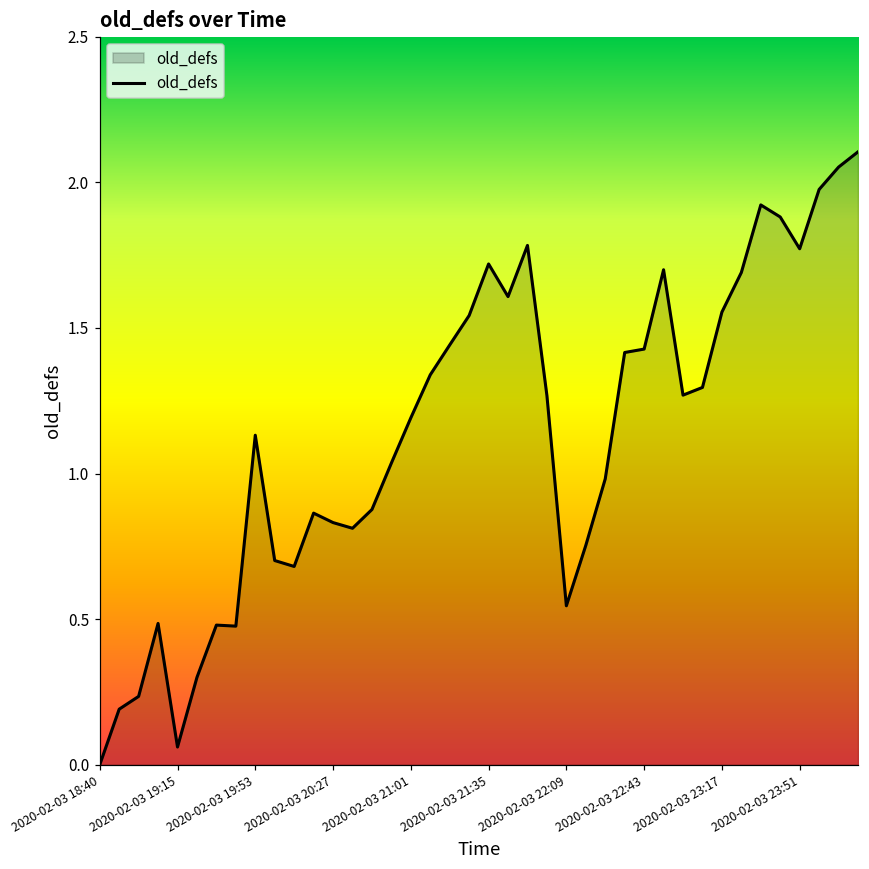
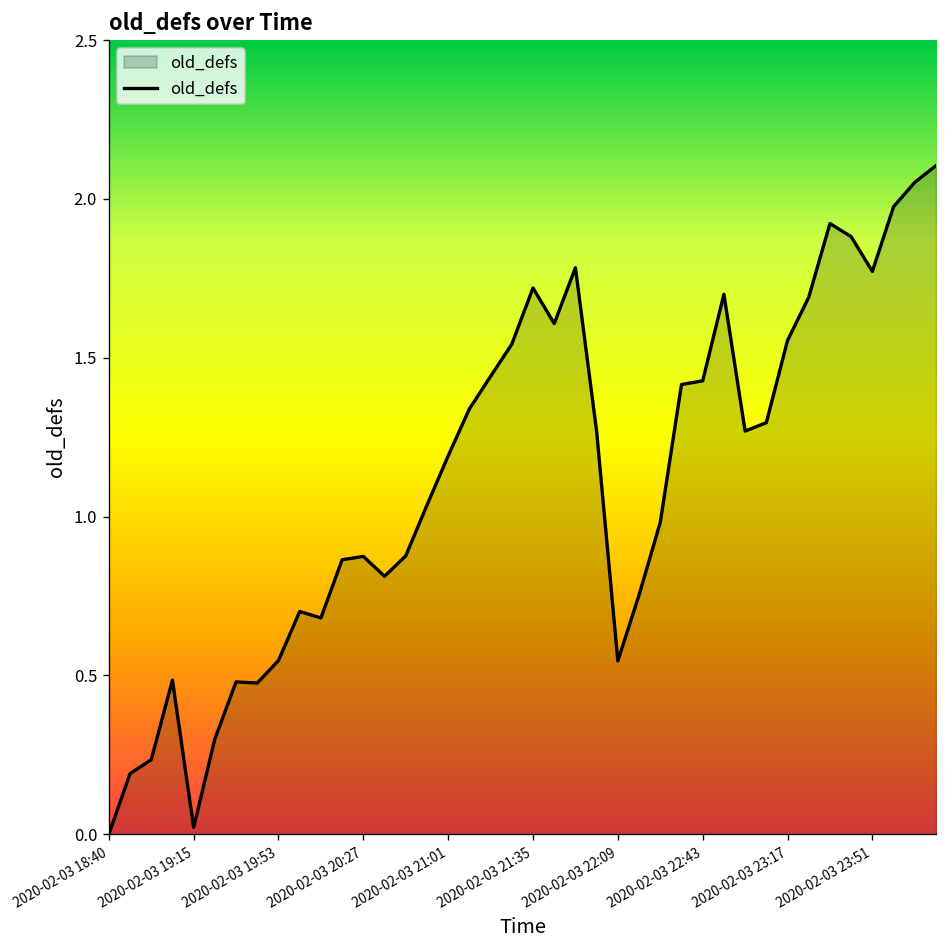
2020-02-03 19:15: 0.06 -> 0.02
2020-02-03 19:53: 1.13 -> 0.55
2020-02-03 20:27: 0.83 -> 0.87
